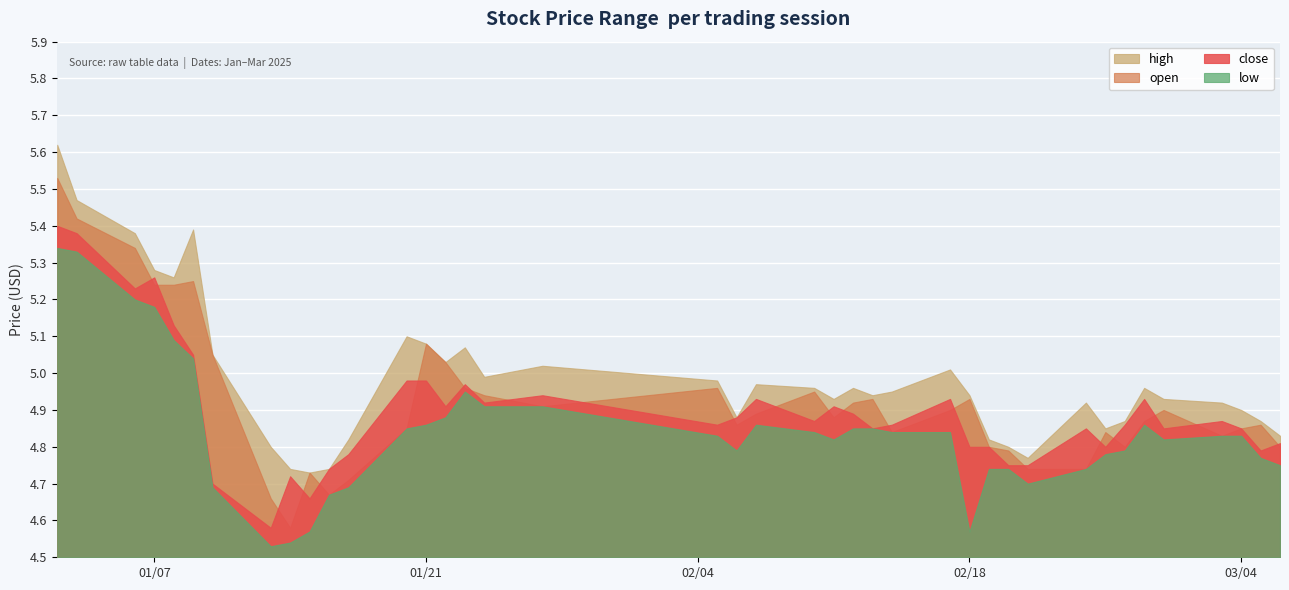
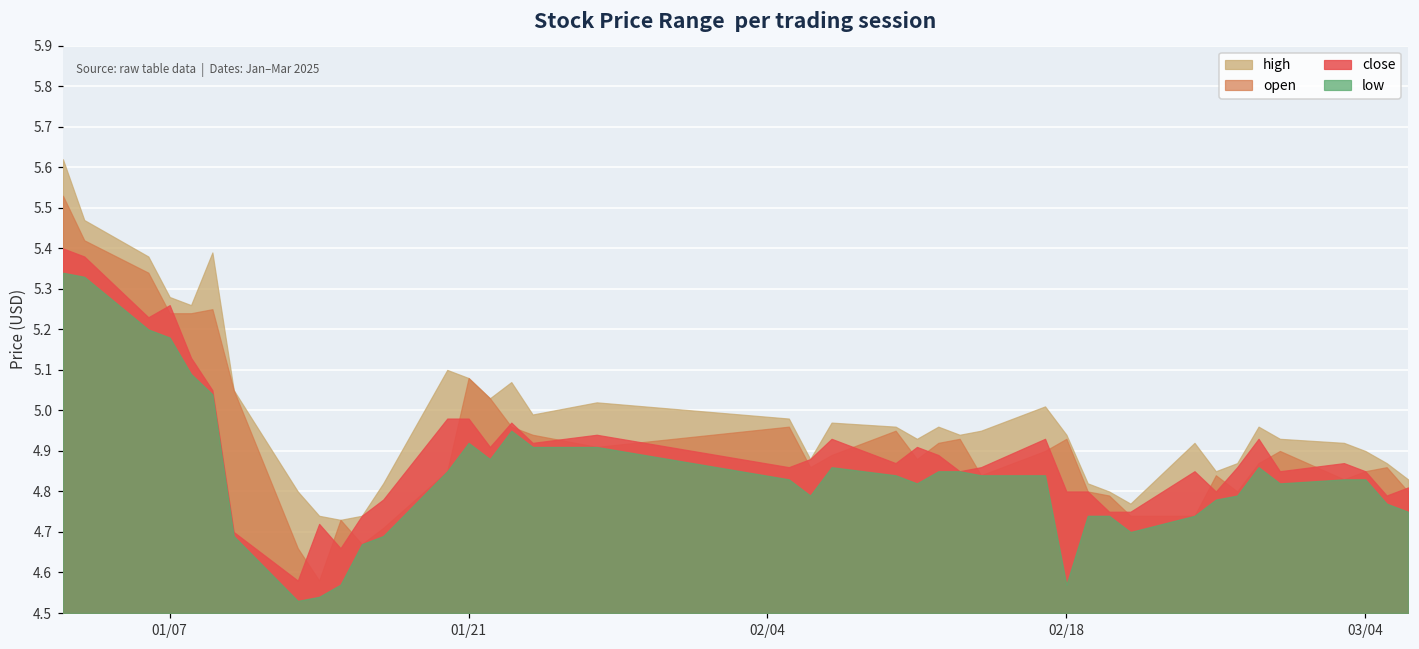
low, 01/21: 4.86 -> 4.92
